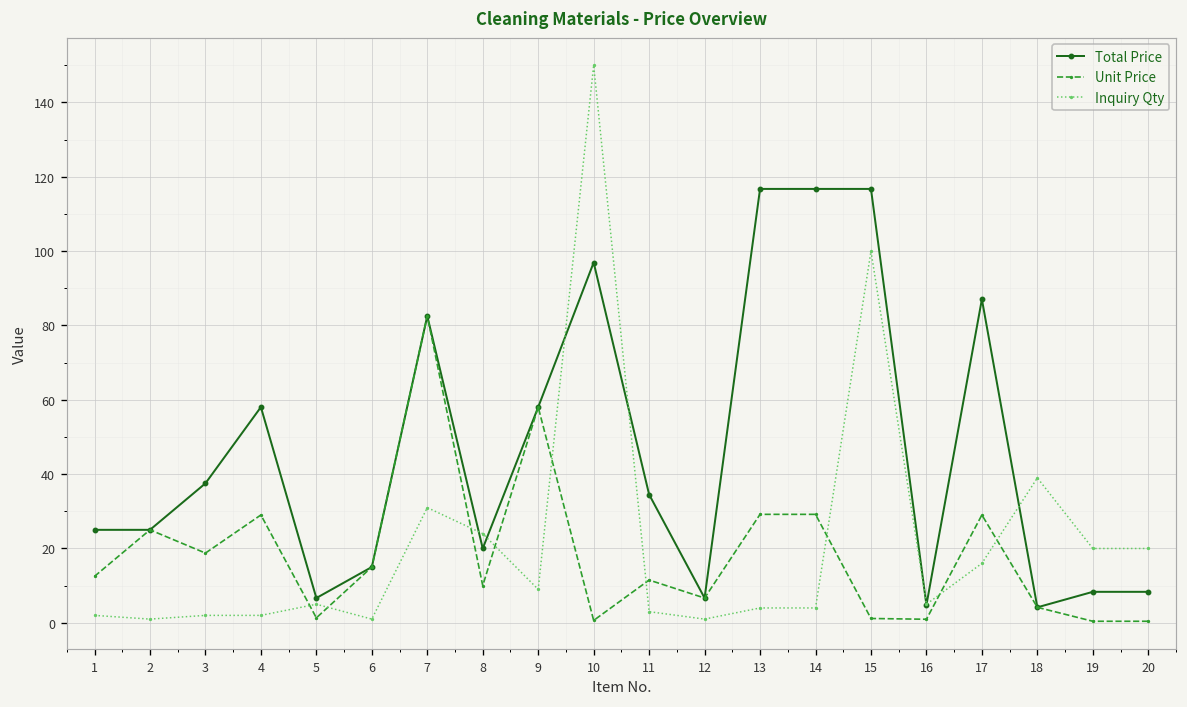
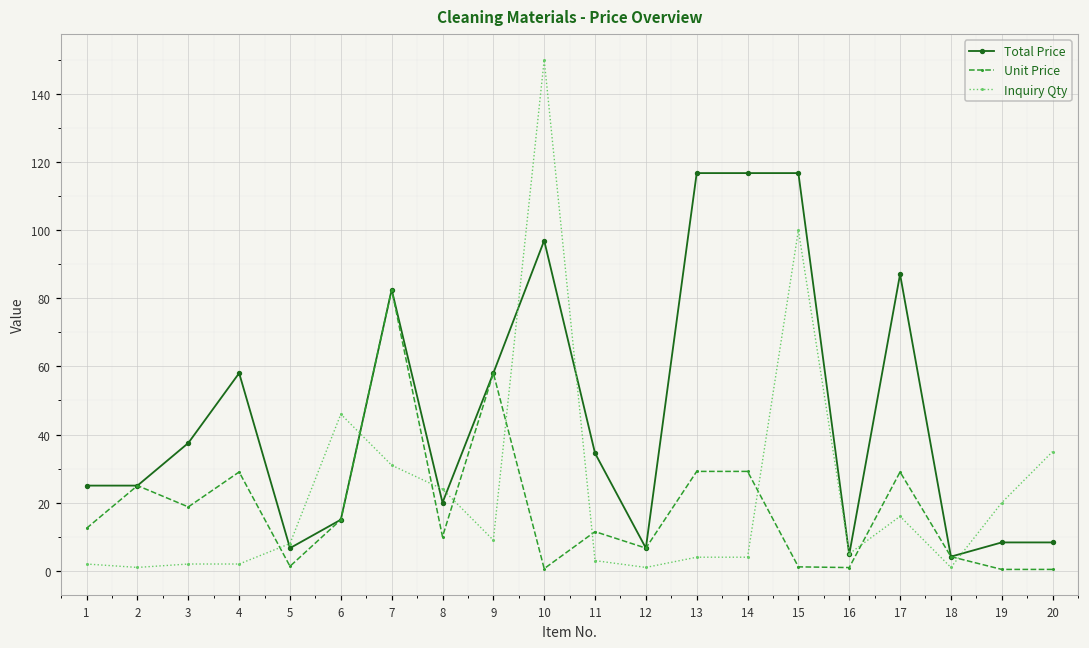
Inquiry Qty, 5: 5 -> 8
Inquiry Qty, 6: 1 -> 46
Inquiry Qty, 18: 39 -> 1
Inquiry Qty, 20: 20 -> 35
